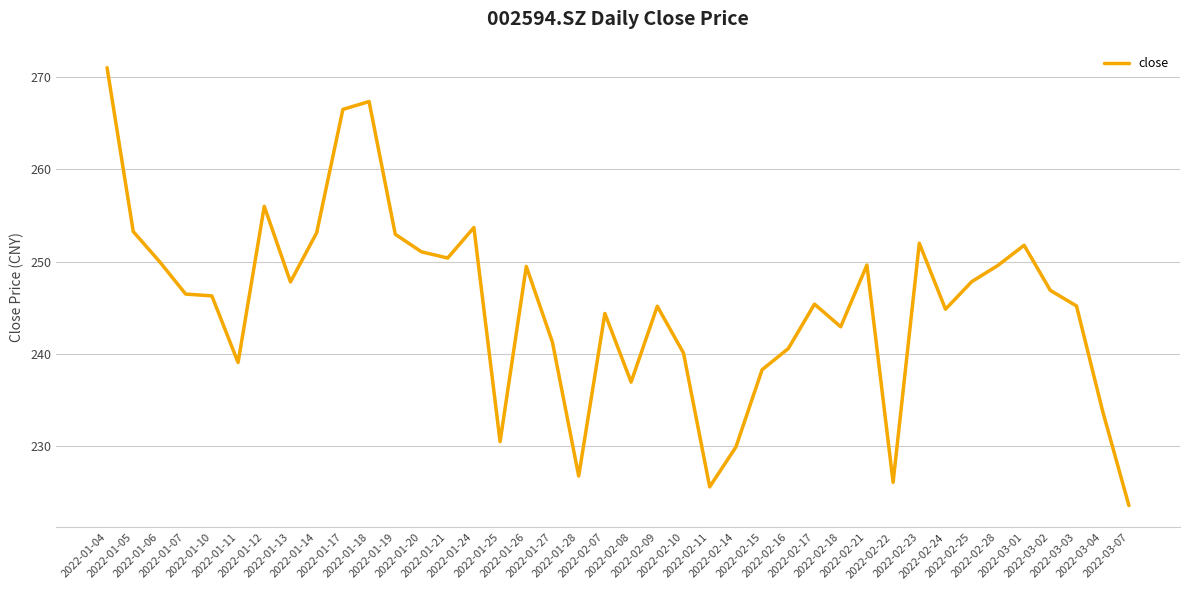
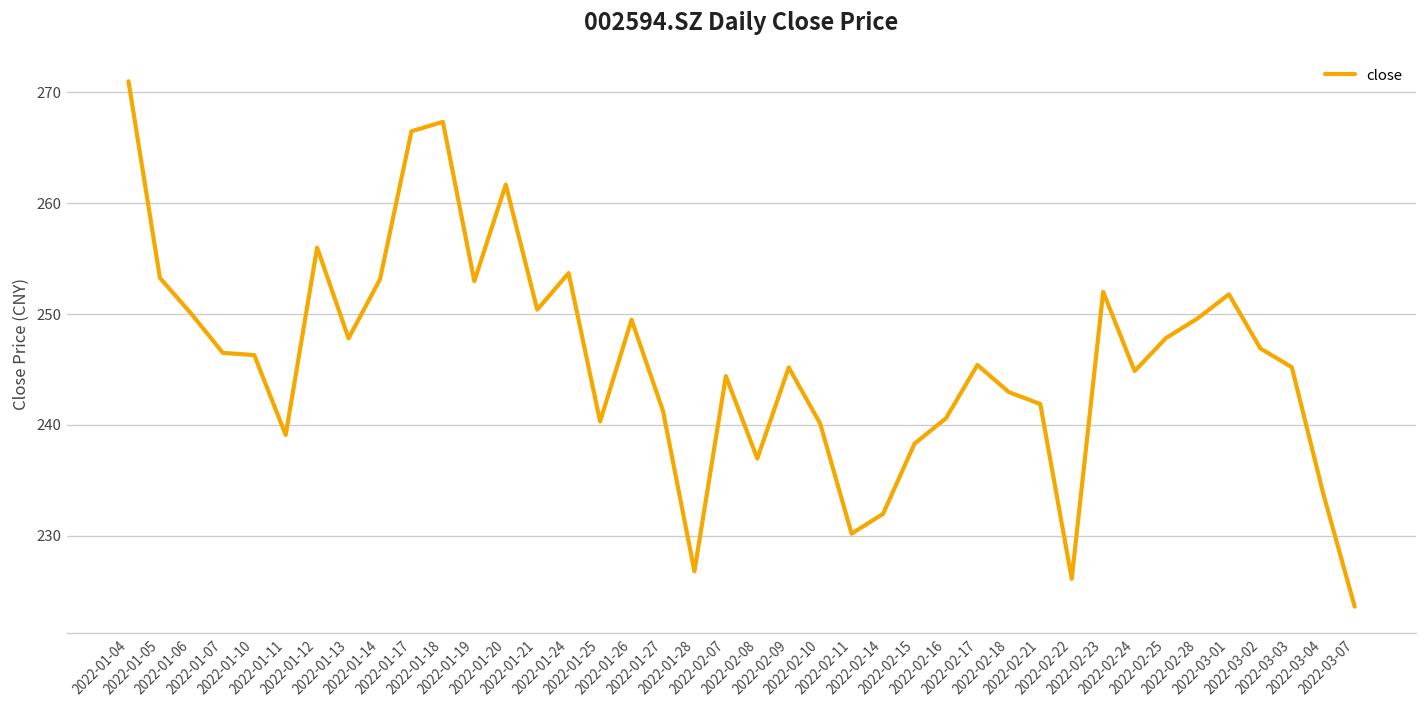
2022-01-20: 251 -> 262
2022-01-25: 231 -> 240
2022-02-11: 226 -> 230
2022-02-14: 230 -> 232
2022-02-21: 250 -> 242
